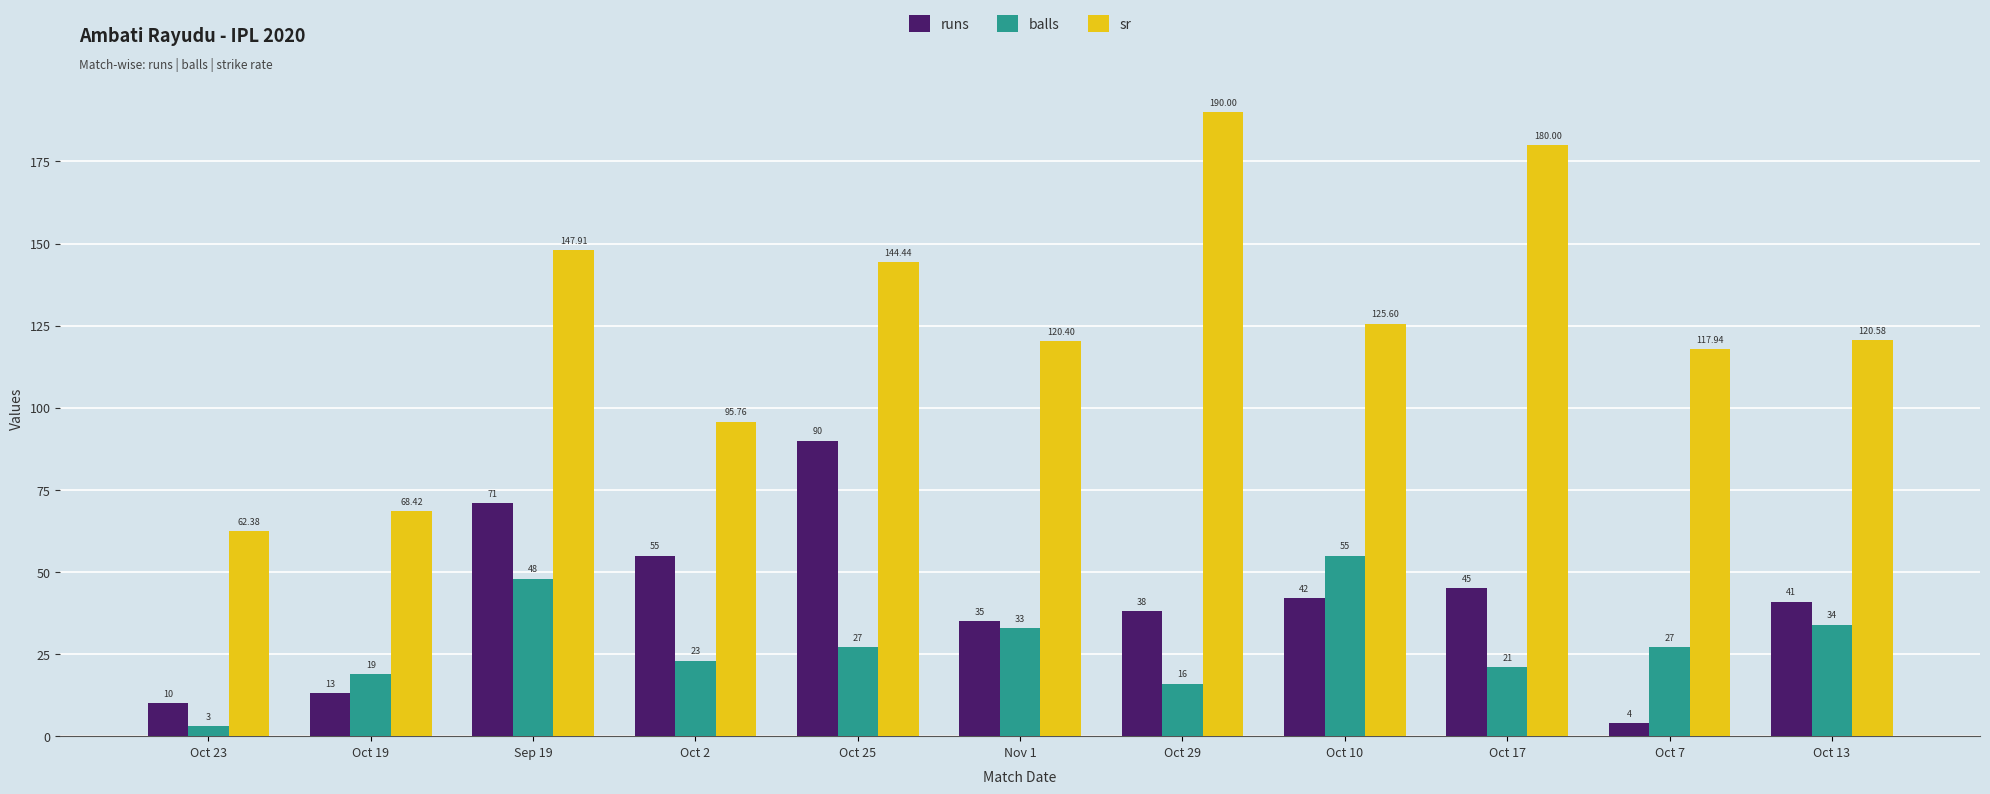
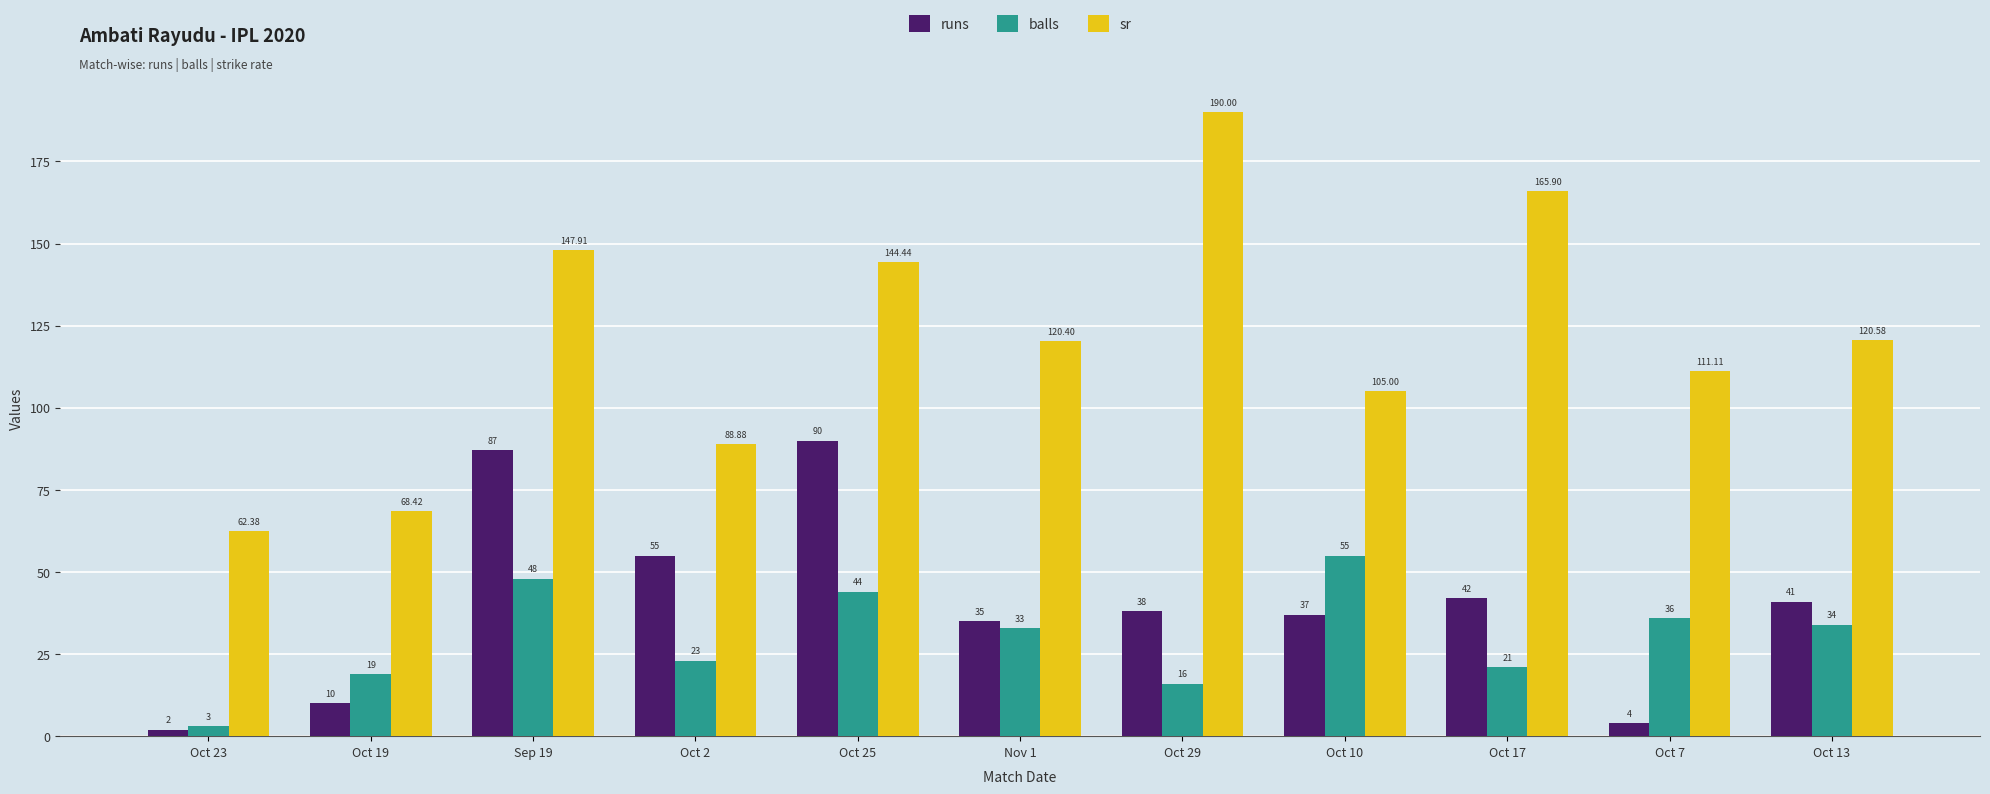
runs, Oct 23: 10 -> 2
runs, Oct 19: 13 -> 10
runs, Sep 19: 71 -> 87
sr, Oct 2: 95.76 -> 88.88
balls, Oct 25: 27 -> 44
runs, Oct 10: 42 -> 37
sr, Oct 10: 125.60 -> 105.00
runs, Oct 17: 45 -> 42
sr, Oct 17: 180.00 -> 165.90
balls, Oct 7: 27 -> 36
sr, Oct 7: 117.94 -> 111.11
